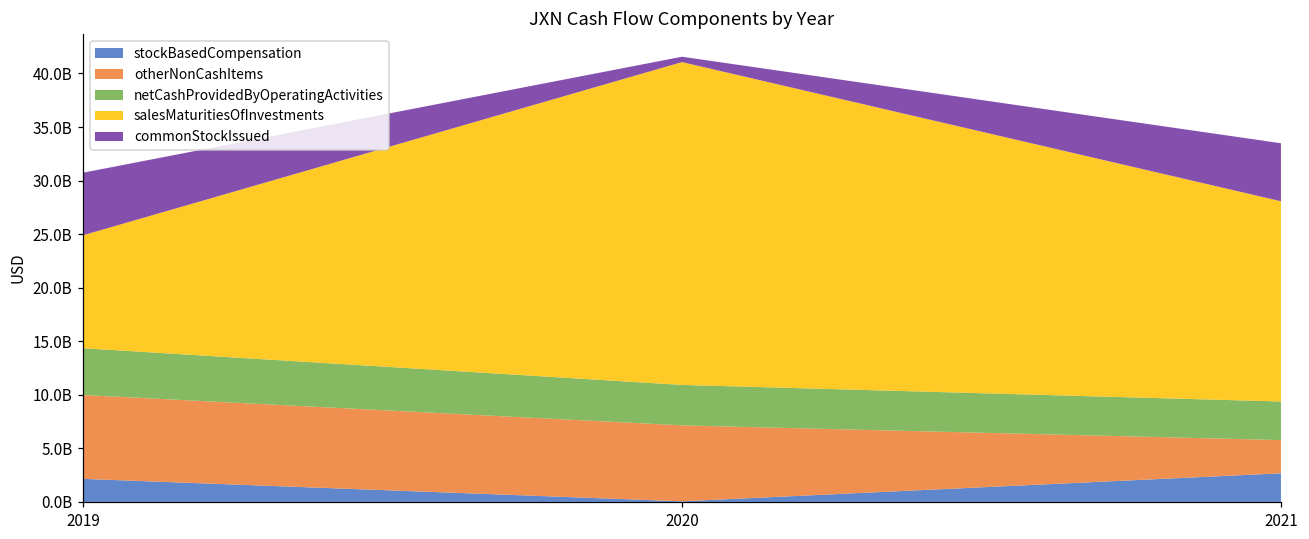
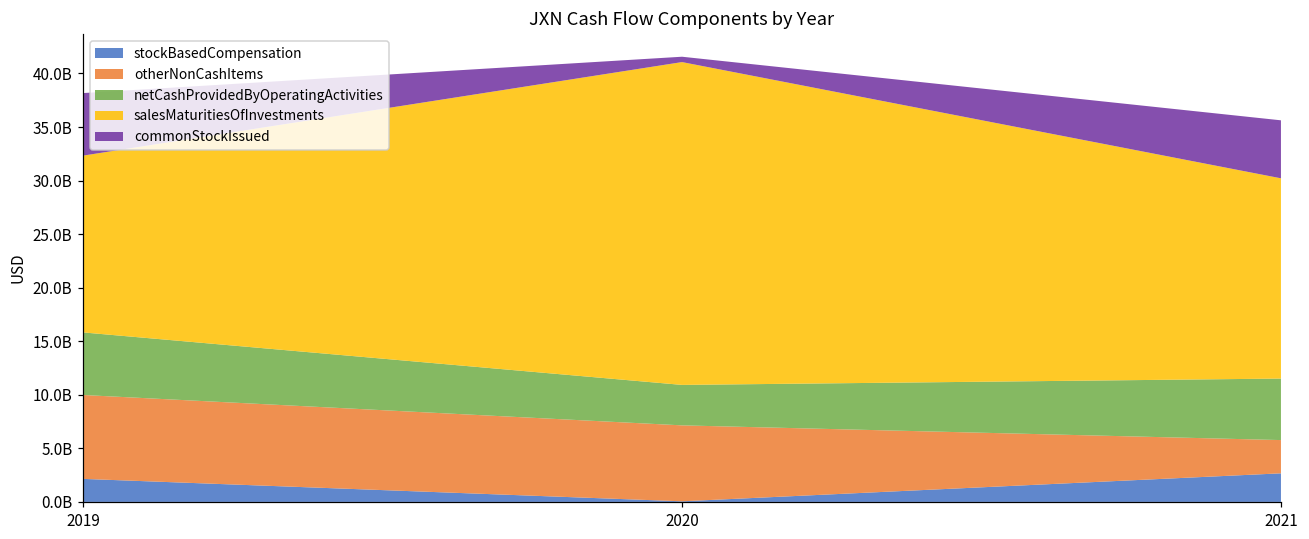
netCashProvidedByOperatingActivities, 2019: 4000000000 -> 6000000000
salesMaturitiesOfInvestments, 2019: 11000000000 -> 17000000000
netCashProvidedByOperatingActivities, 2021: 4000000000 -> 6000000000
